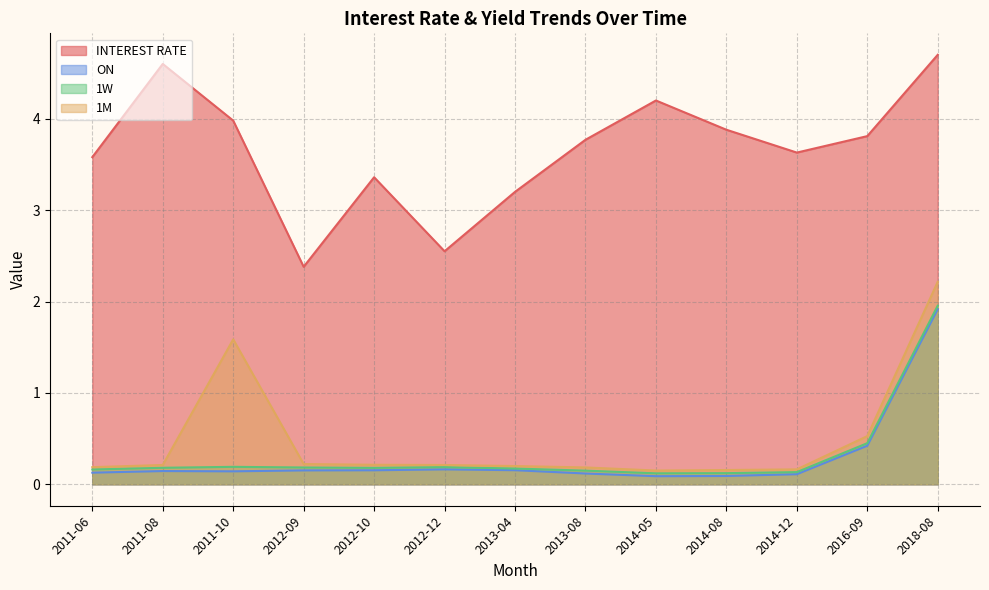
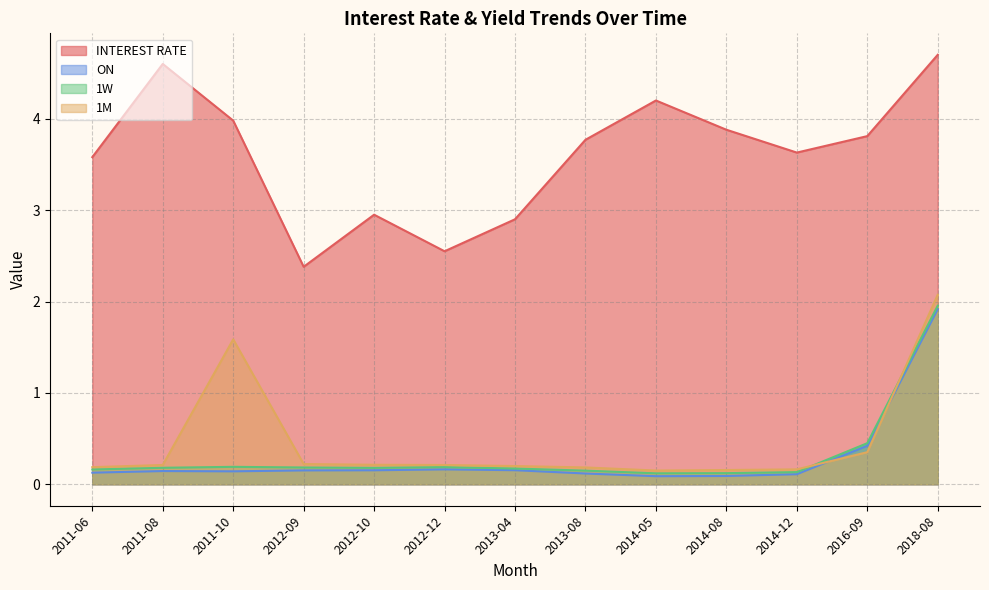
INTEREST RATE, 2012-10: 3.4 -> 3.0
INTEREST RATE, 2013-04: 3.2 -> 2.9
1M, 2016-09: 0.5 -> 0.4
1M, 2018-08: 2.2 -> 2.1
